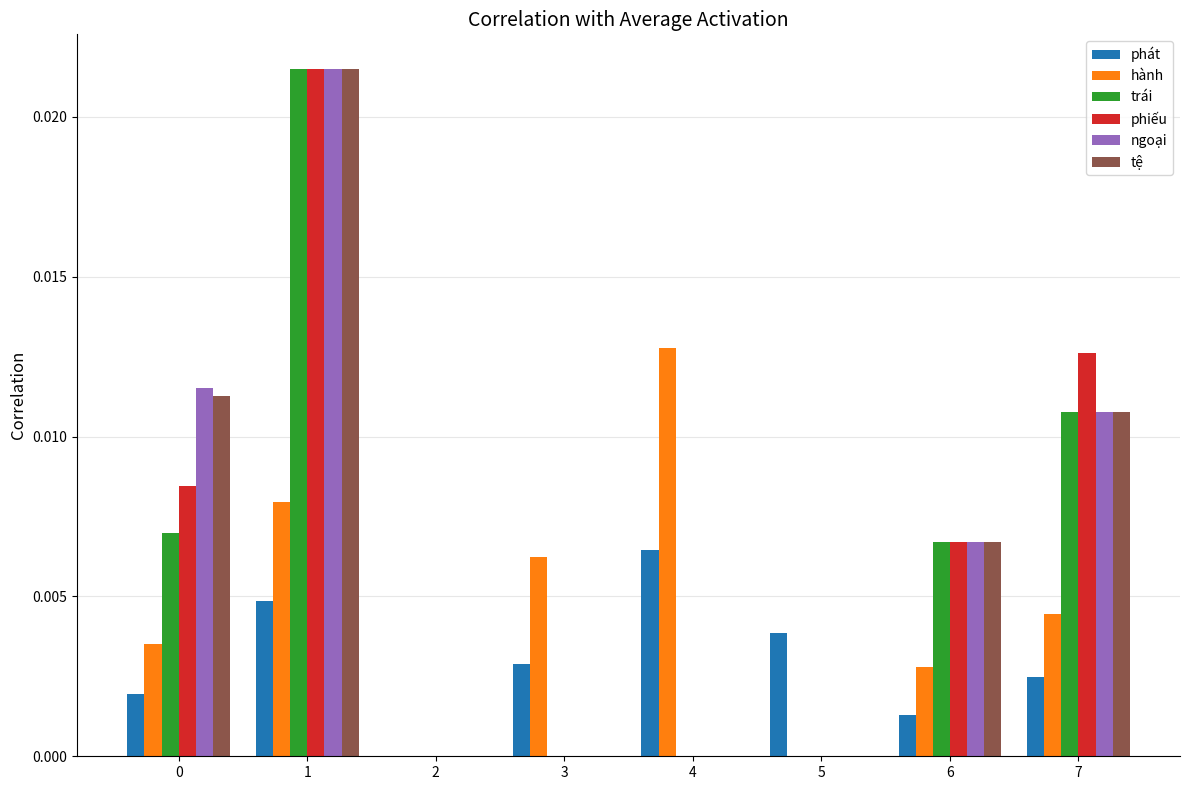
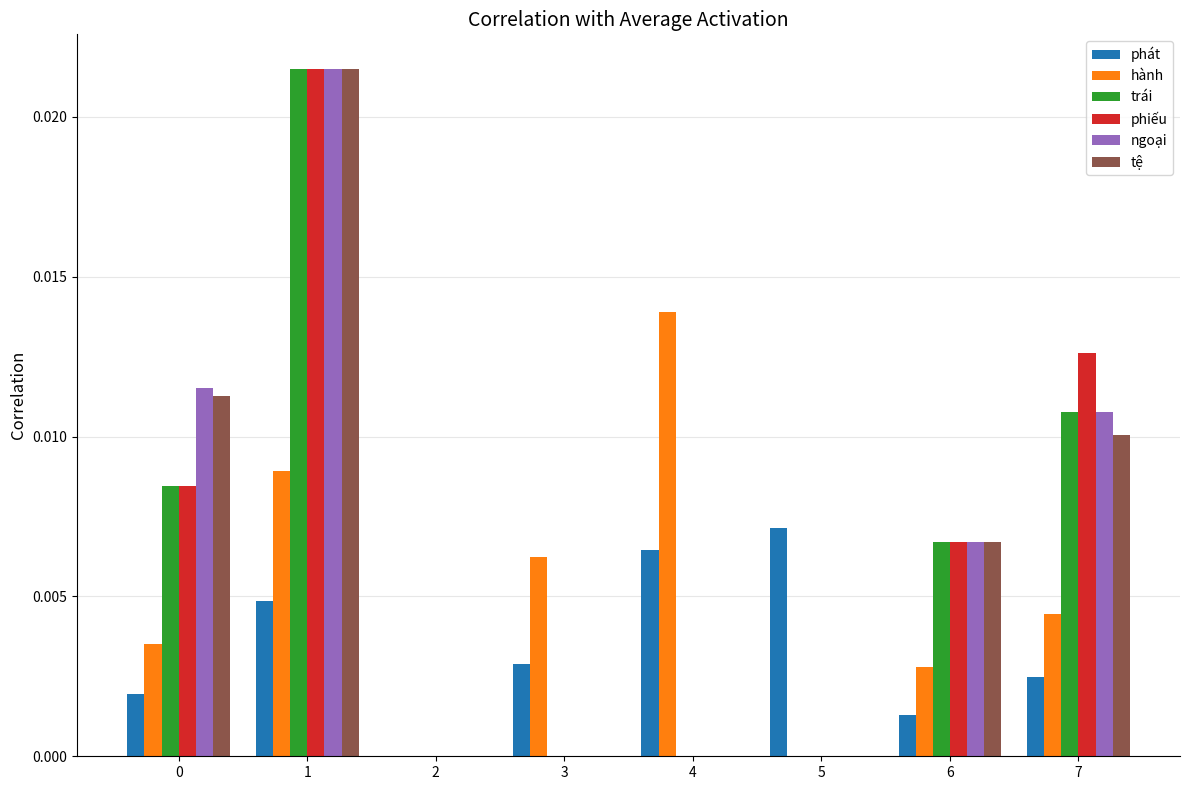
trái, 0: 0.0070 -> 0.0084
hành, 1: 0.0080 -> 0.0089
hành, 4: 0.0128 -> 0.0139
phát, 5: 0.0039 -> 0.0071
tệ, 7: 0.0108 -> 0.0101
